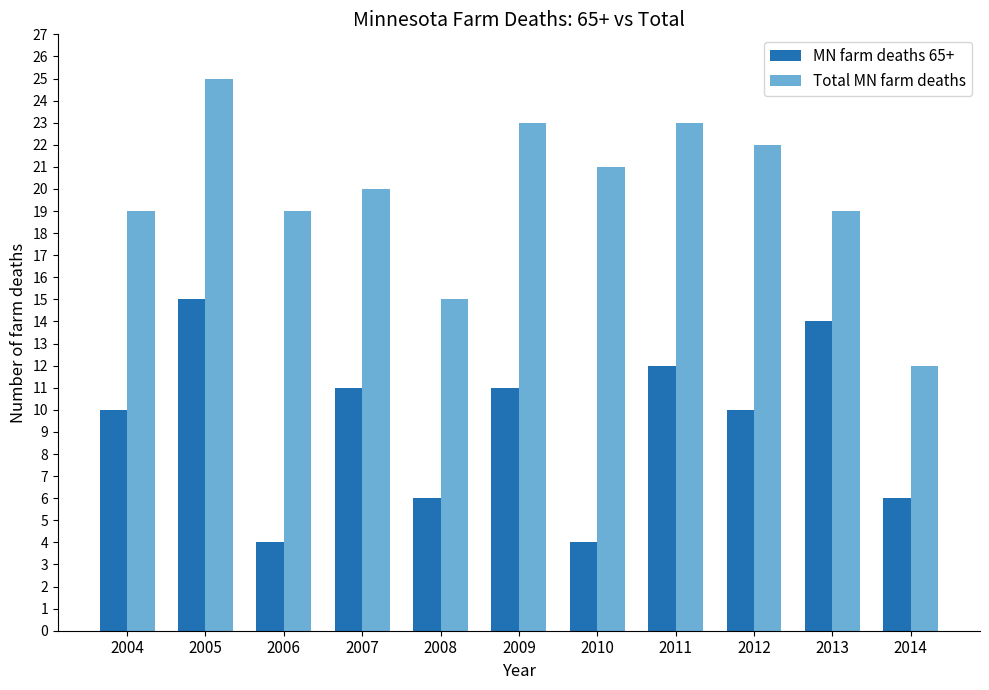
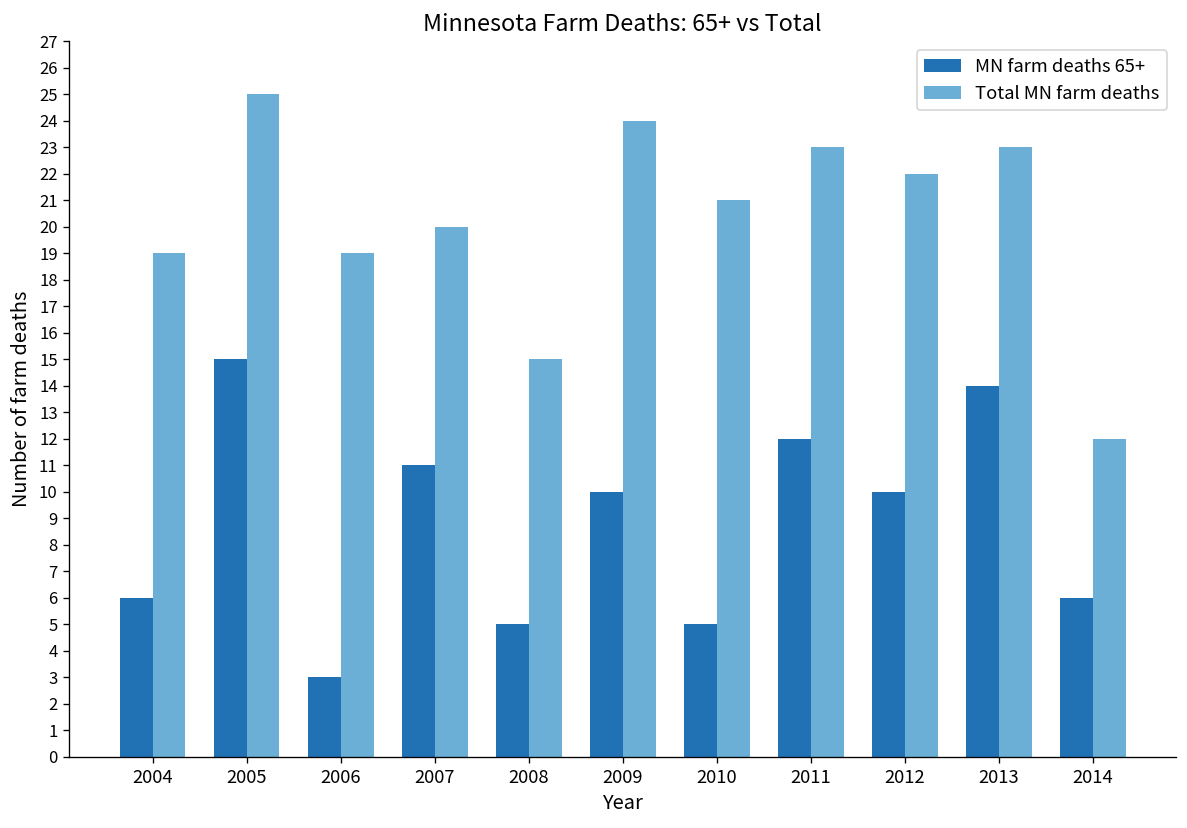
MN farm deaths 65+, 2004: 10 -> 6
MN farm deaths 65+, 2006: 4 -> 3
MN farm deaths 65+, 2008: 6 -> 5
MN farm deaths 65+, 2009: 11 -> 10
Total MN farm deaths, 2009: 23 -> 24
MN farm deaths 65+, 2010: 4 -> 5
Total MN farm deaths, 2013: 19 -> 23
